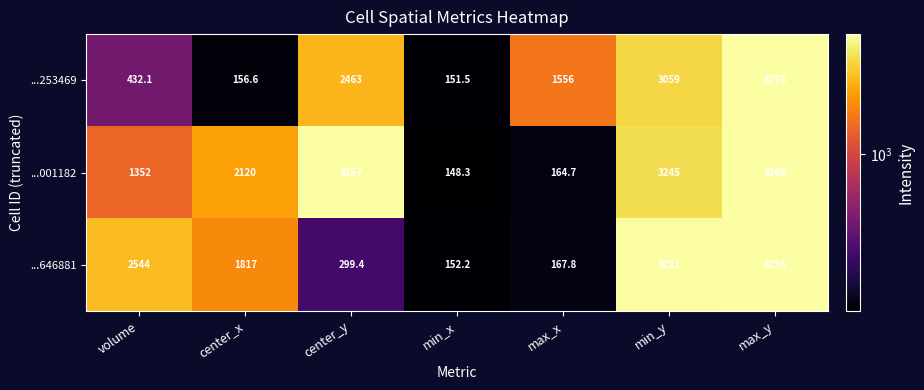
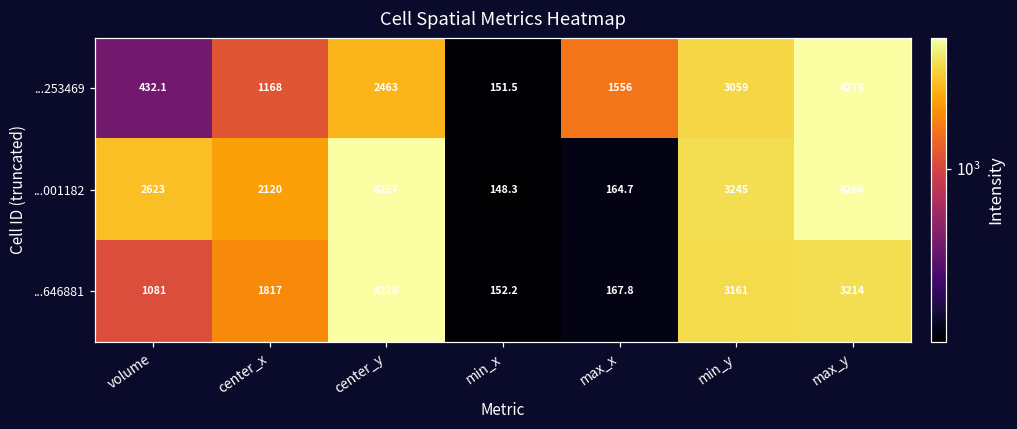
...253469, center_x: 156.6 -> 1168
...001182, volume: 1352 -> 2623
...646881, volume: 2544 -> 1081
...646881, center_y: 299.4 -> 4228
...646881, min_y: 4221 -> 3161
...646881, max_y: 4236 -> 3214
